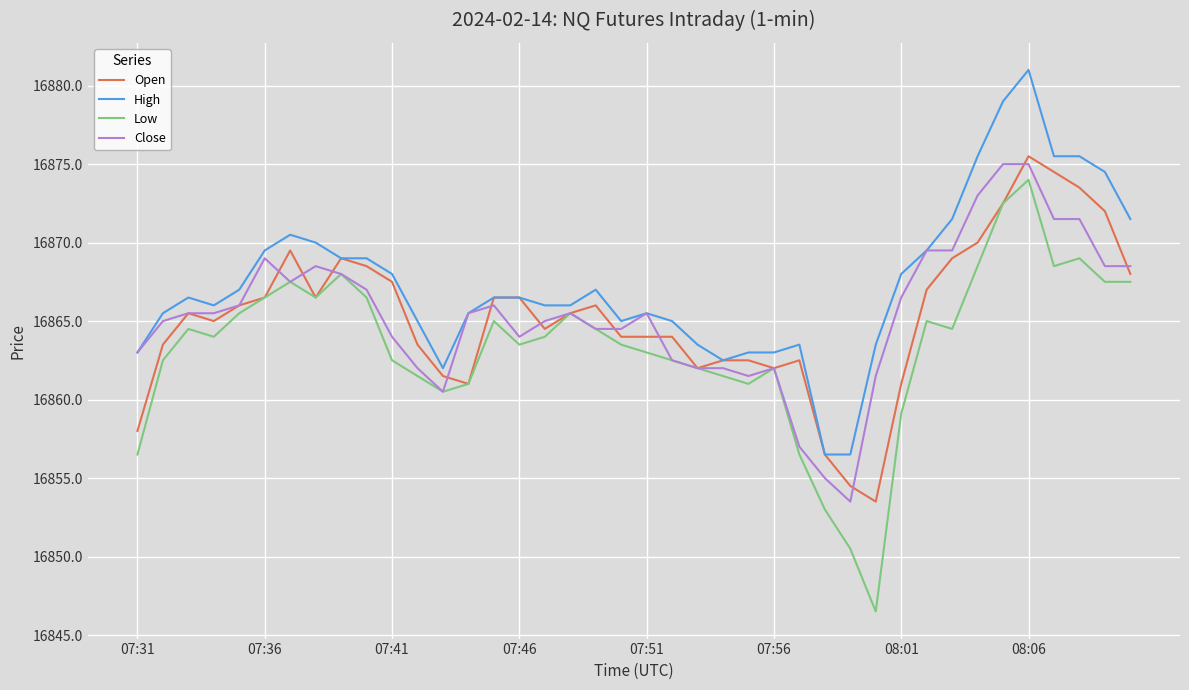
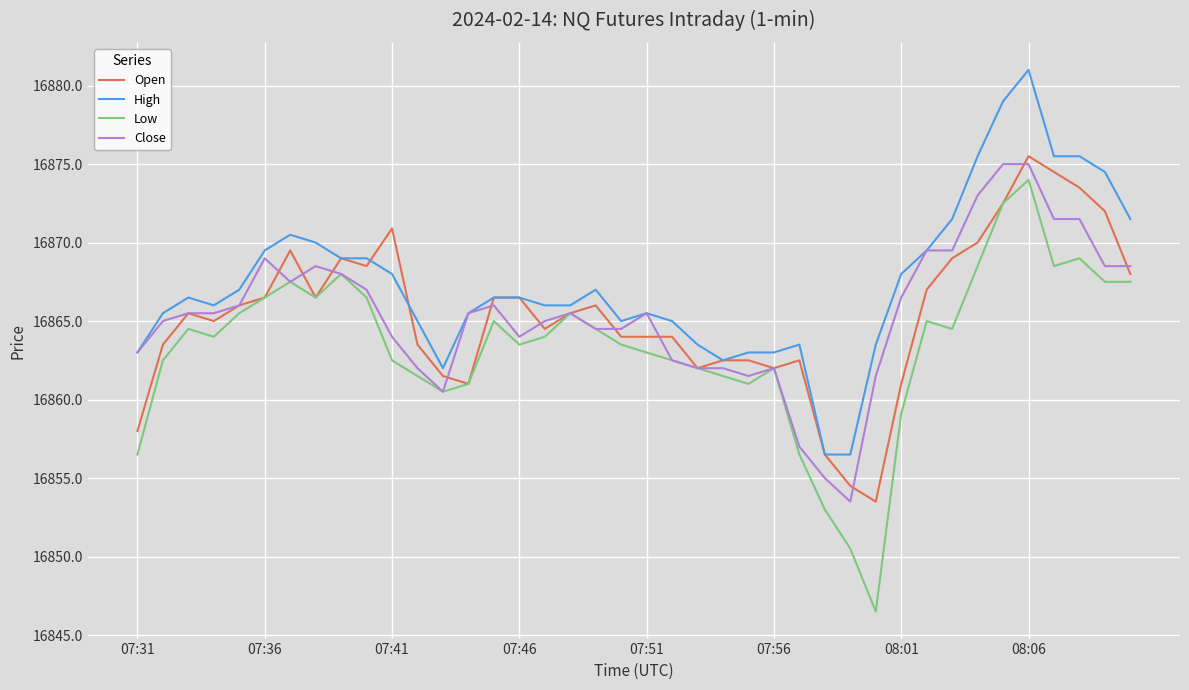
Open, 07:41: 16867.5 -> 16870.9
